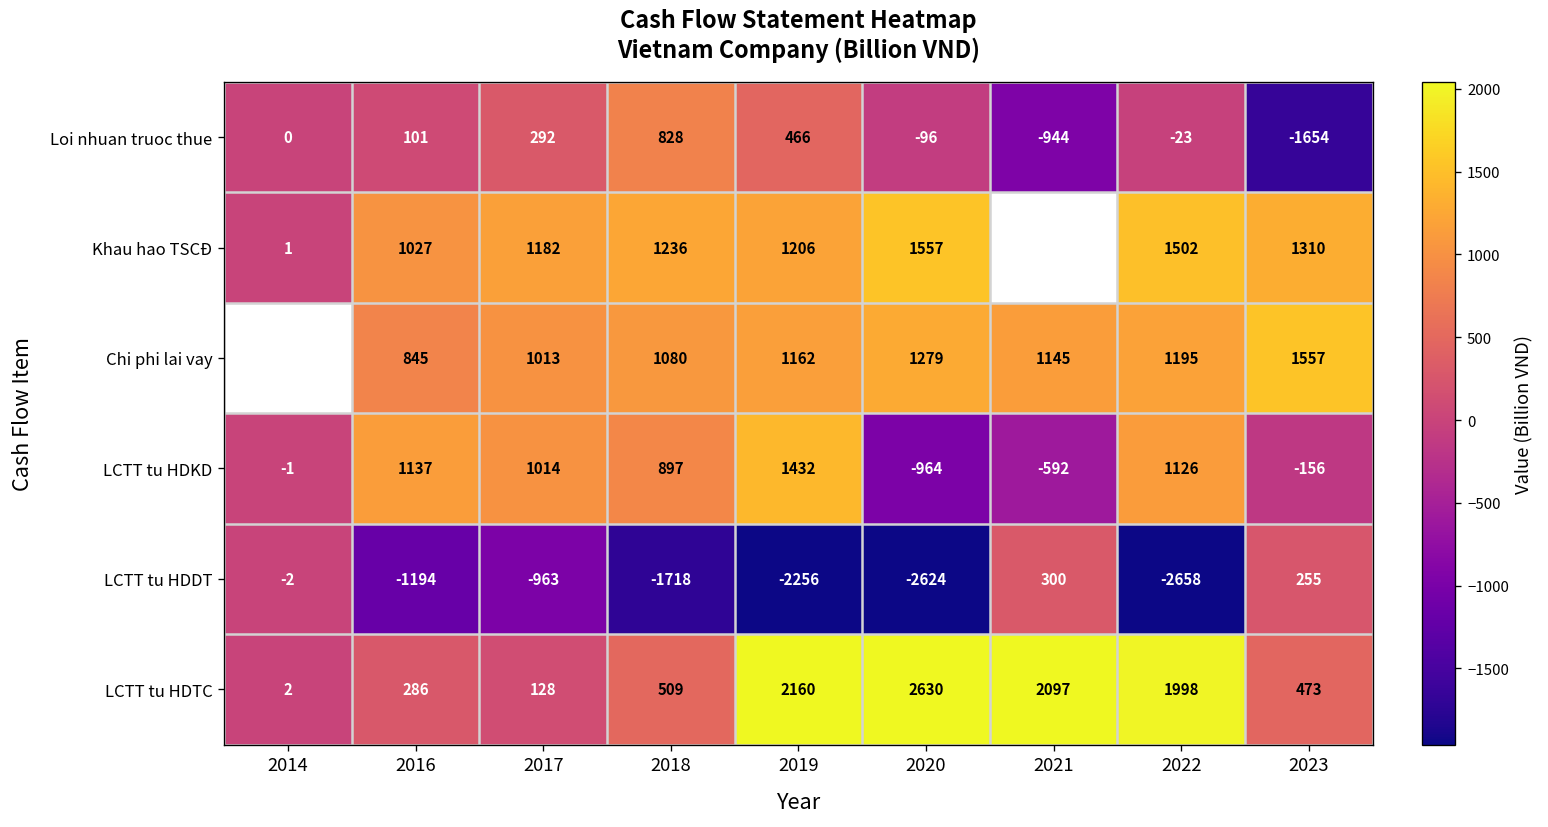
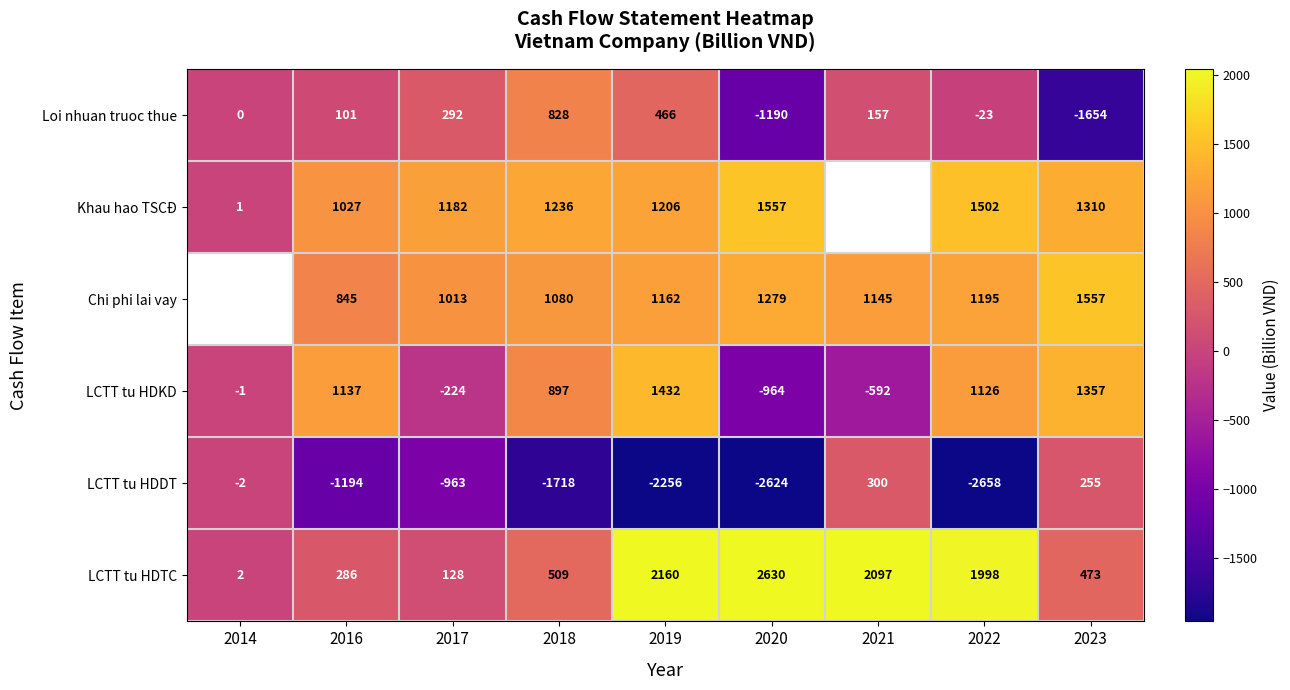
Loi nhuan truoc thue, 2020: -96 -> -1190
Loi nhuan truoc thue, 2021: -944 -> 157
LCTT tu HDKD, 2017: 1014 -> -224
LCTT tu HDKD, 2023: -156 -> 1357
